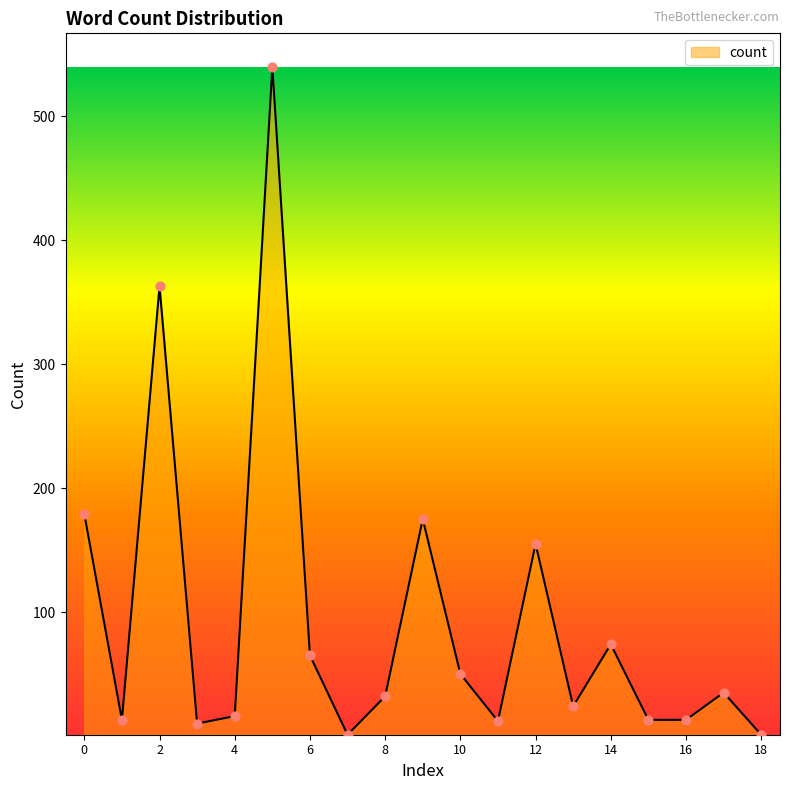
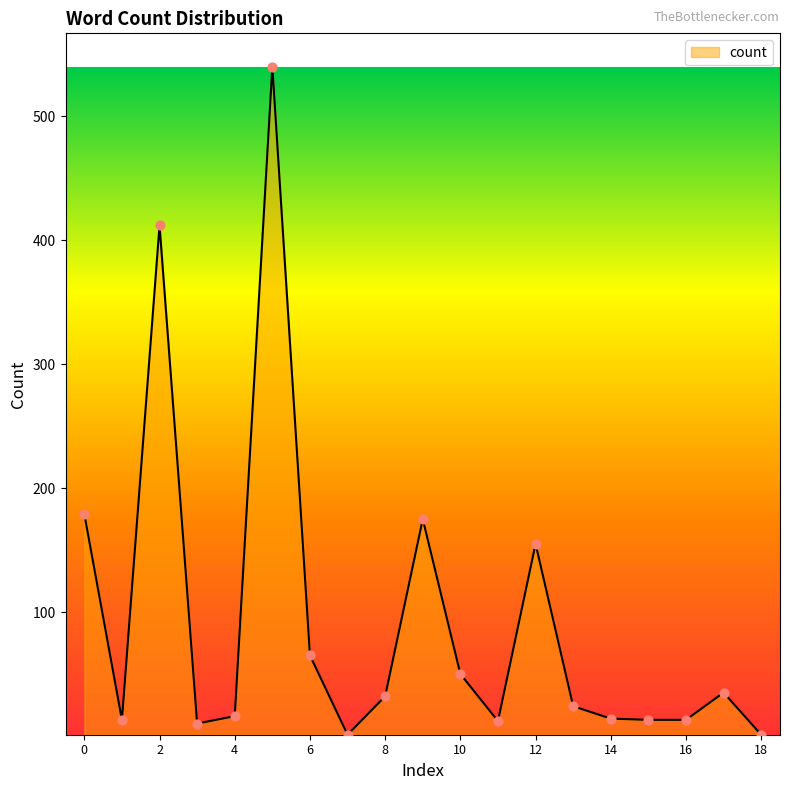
2: 363 -> 412
14: 74 -> 14
